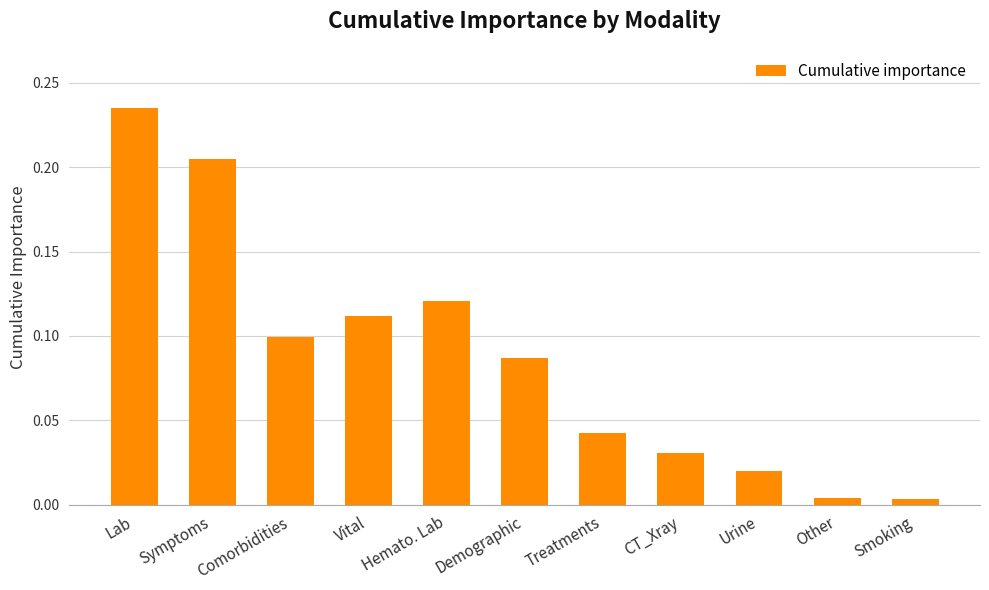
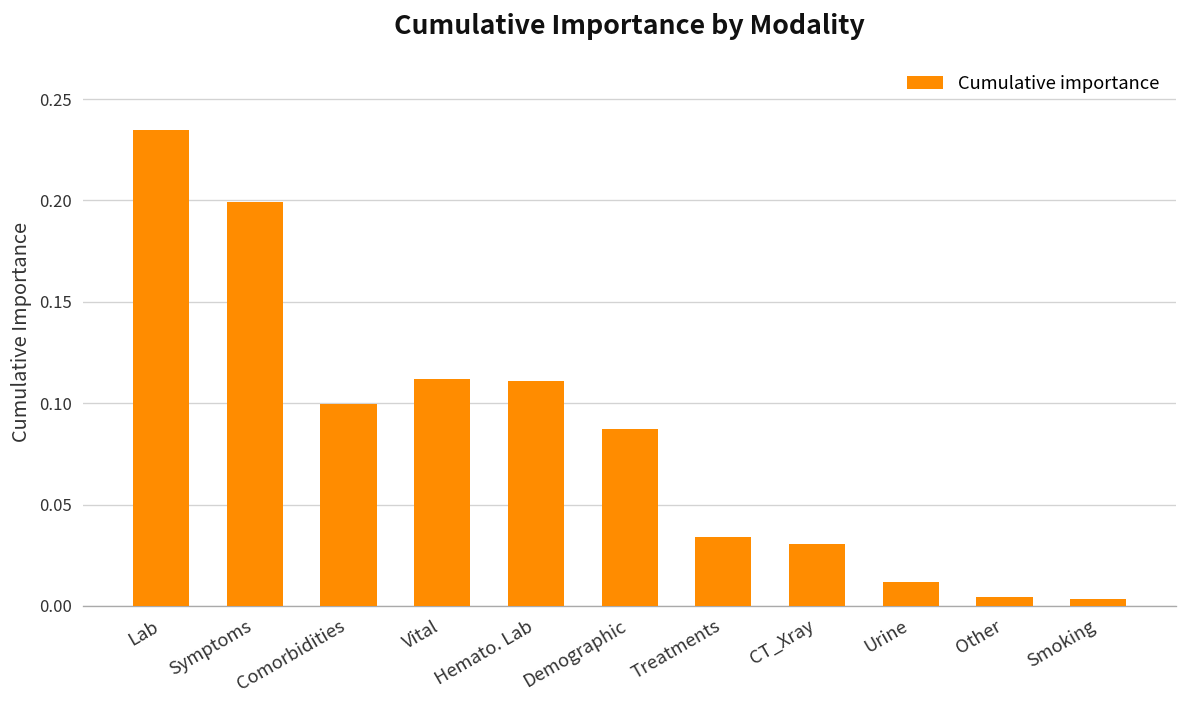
Symptoms: 0.205 -> 0.199
Hemato. Lab: 0.121 -> 0.111
Treatments: 0.042 -> 0.034
Urine: 0.020 -> 0.012
